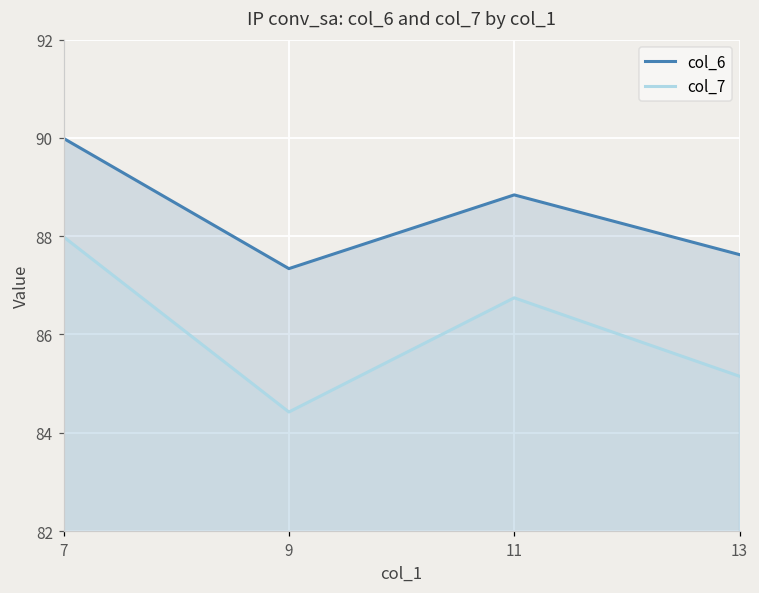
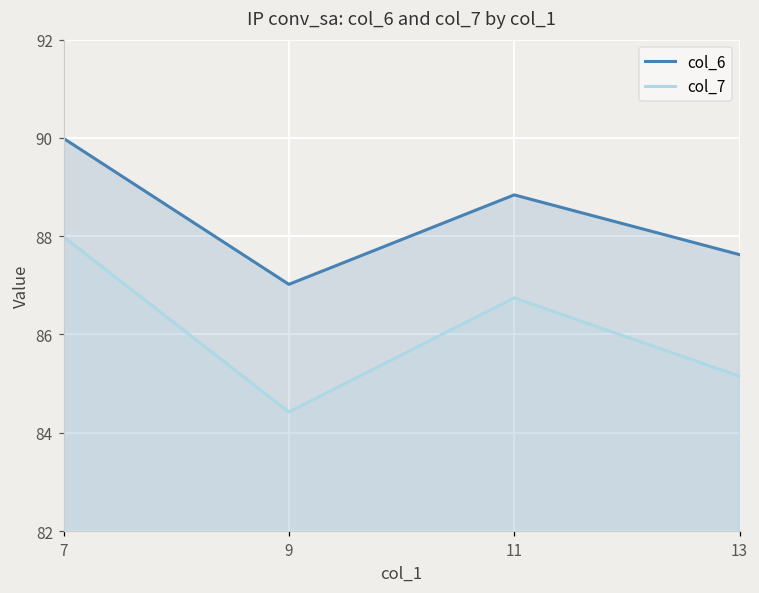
col_6, 9: 87.3 -> 87.0
